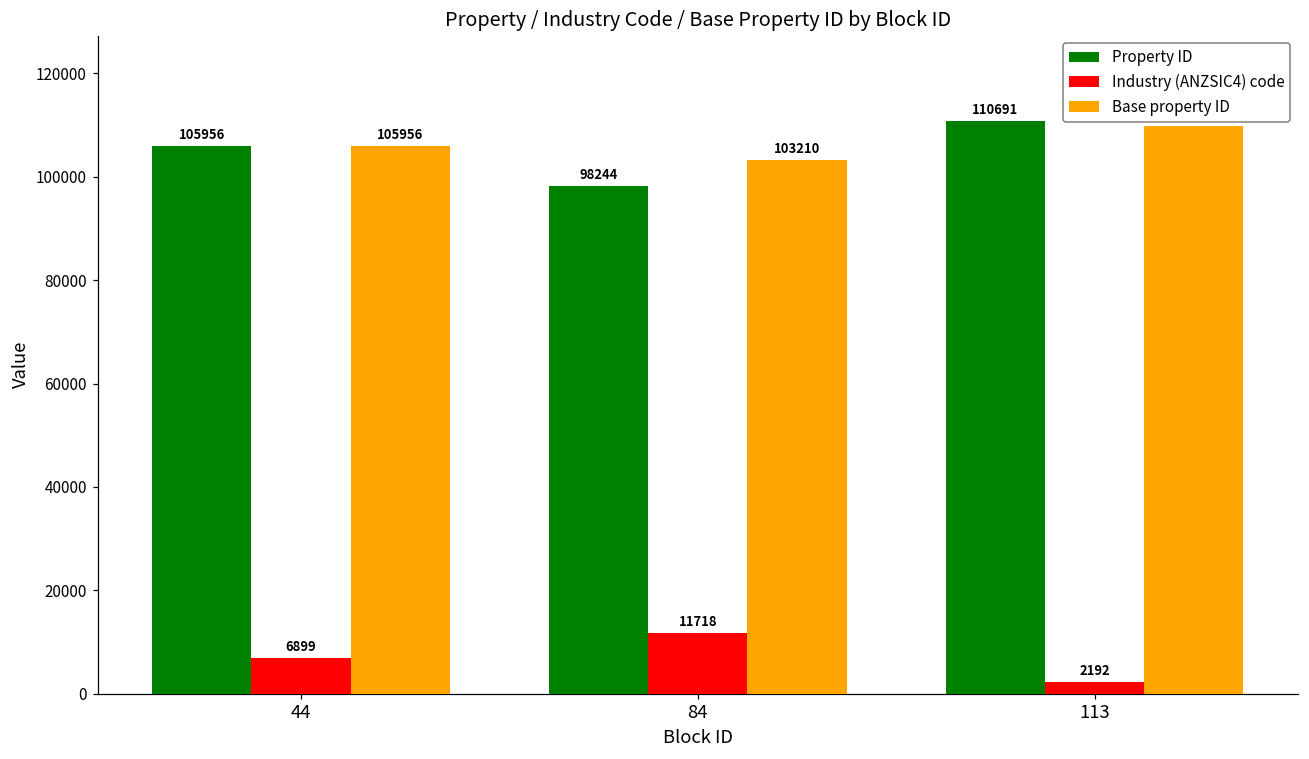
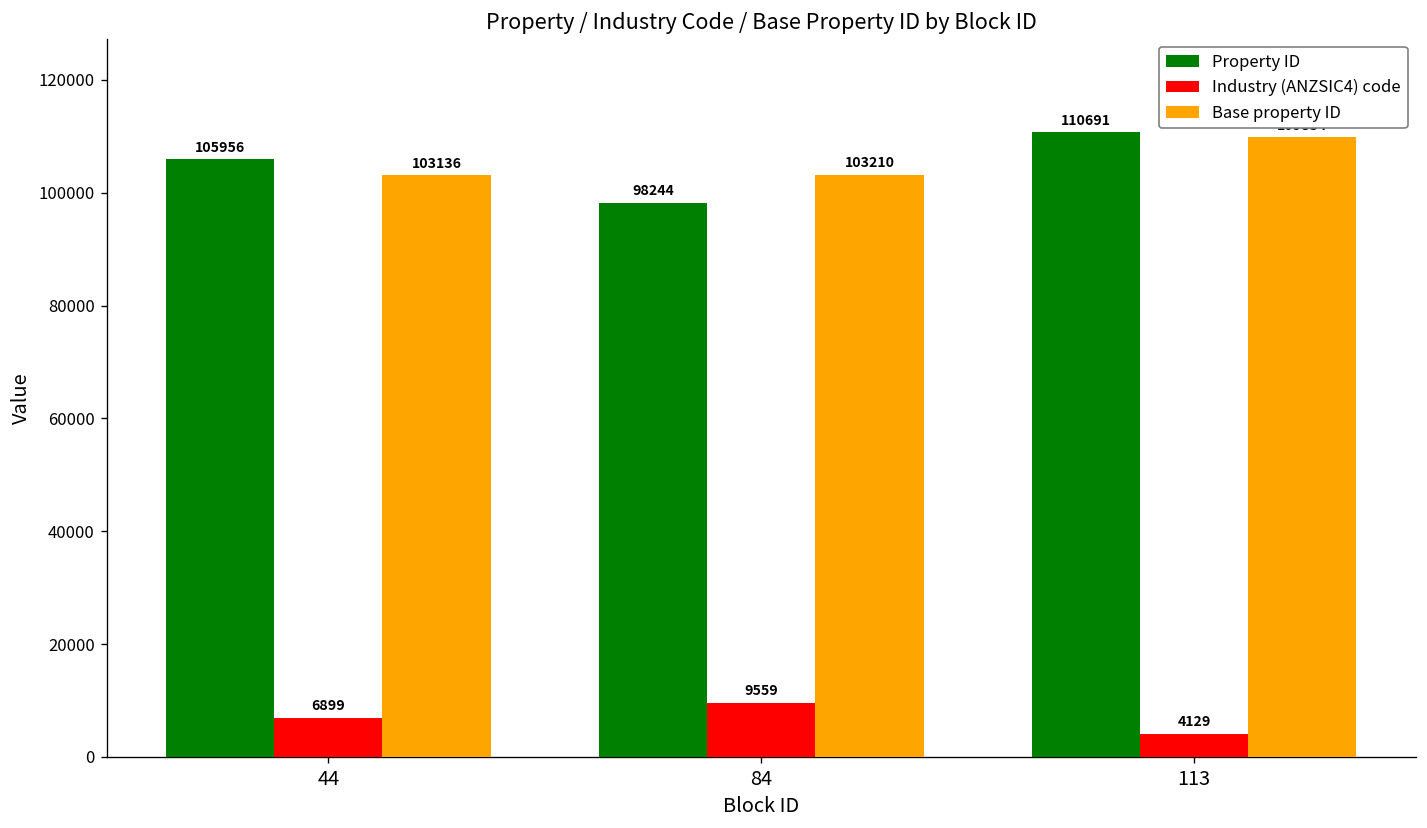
Base property ID, 44: 105956 -> 103136
Industry (ANZSIC4) code, 84: 11718 -> 9559
Industry (ANZSIC4) code, 113: 2192 -> 4129
